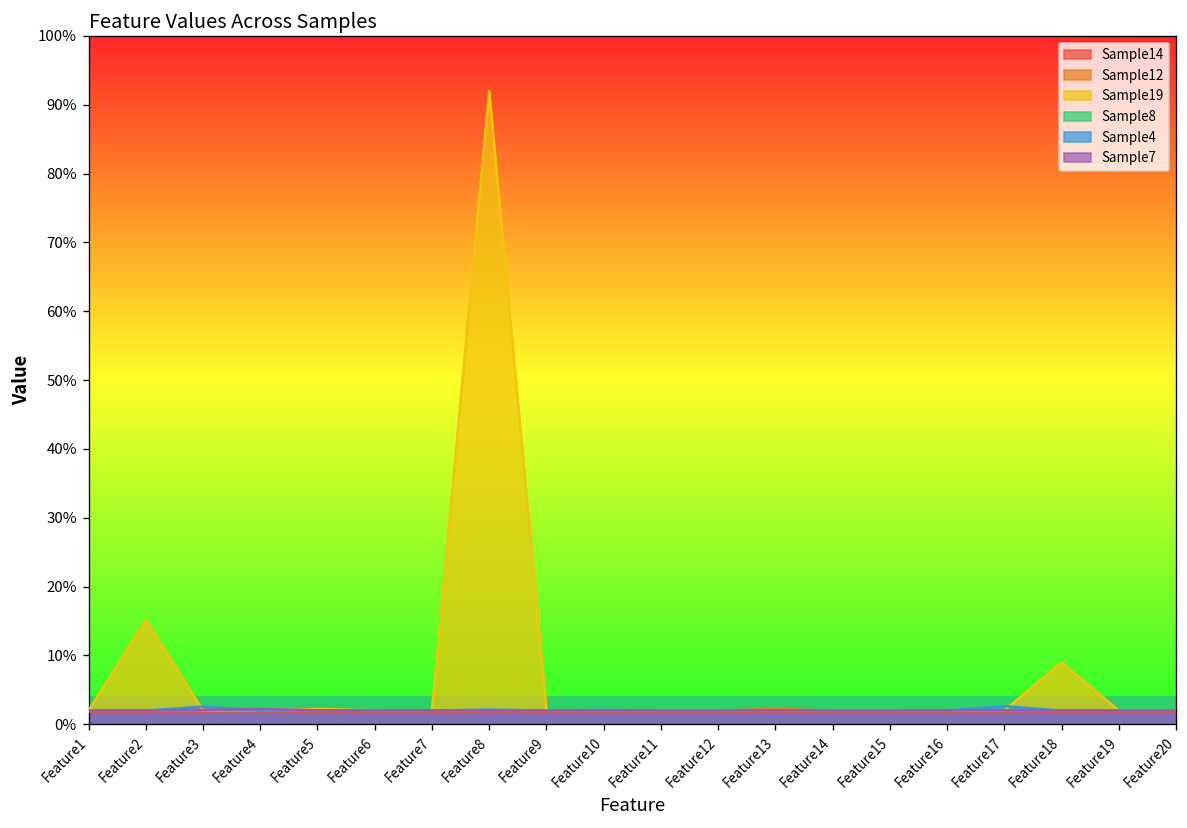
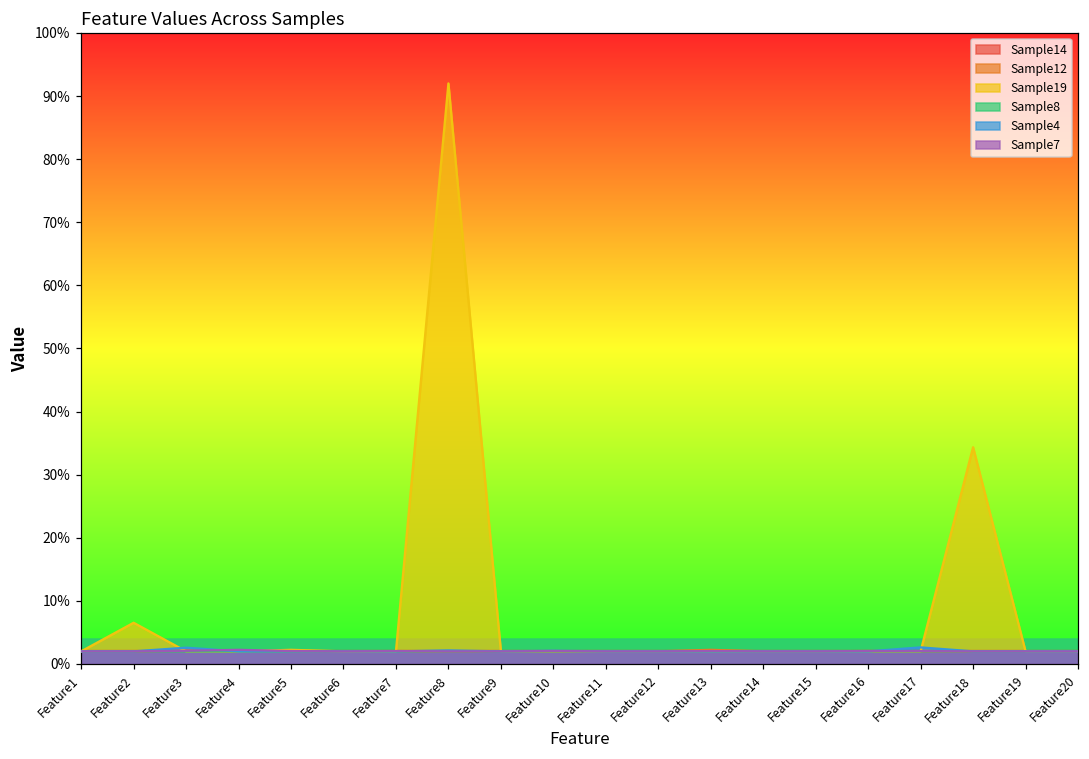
Sample19, Feature2: 15% -> 7%
Sample19, Feature18: 9% -> 34%
